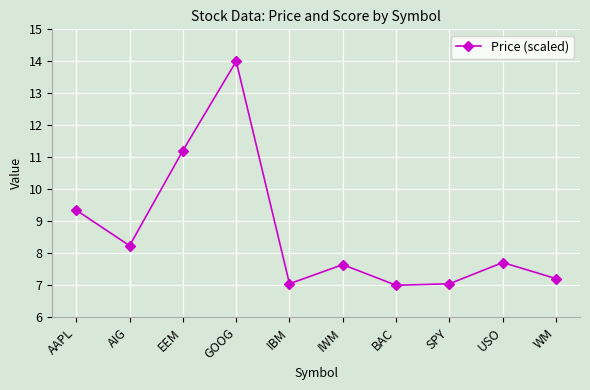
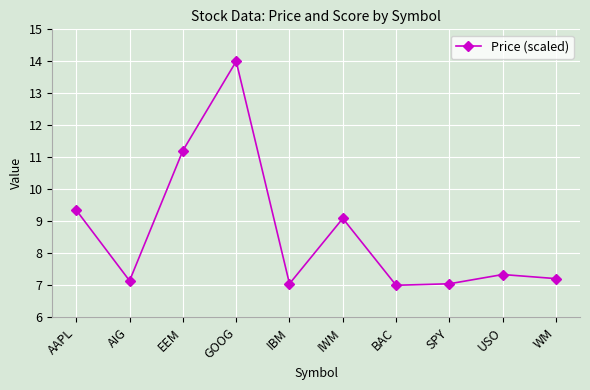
AIG: 8.2 -> 7.1
IWM: 7.6 -> 9.1
USO: 7.7 -> 7.3
